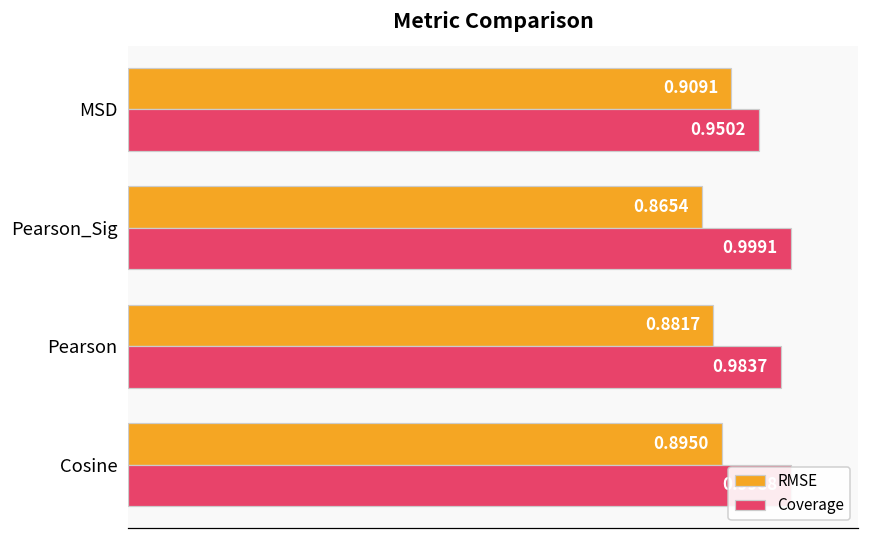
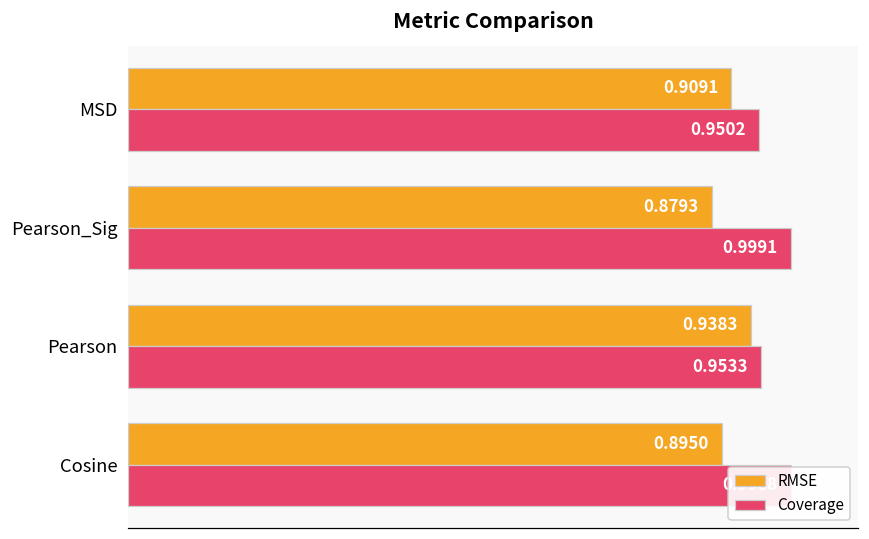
RMSE, Pearson_Sig: 0.8654 -> 0.8793
RMSE, Pearson: 0.8817 -> 0.9383
Coverage, Pearson: 0.9837 -> 0.9533
